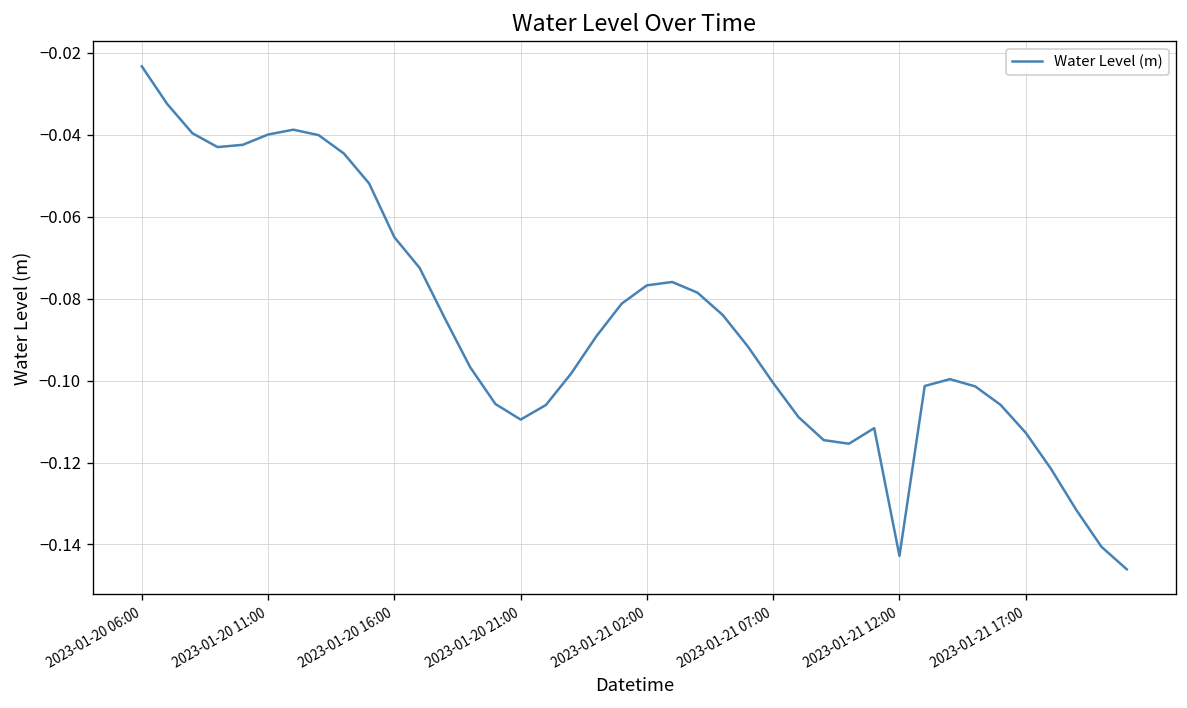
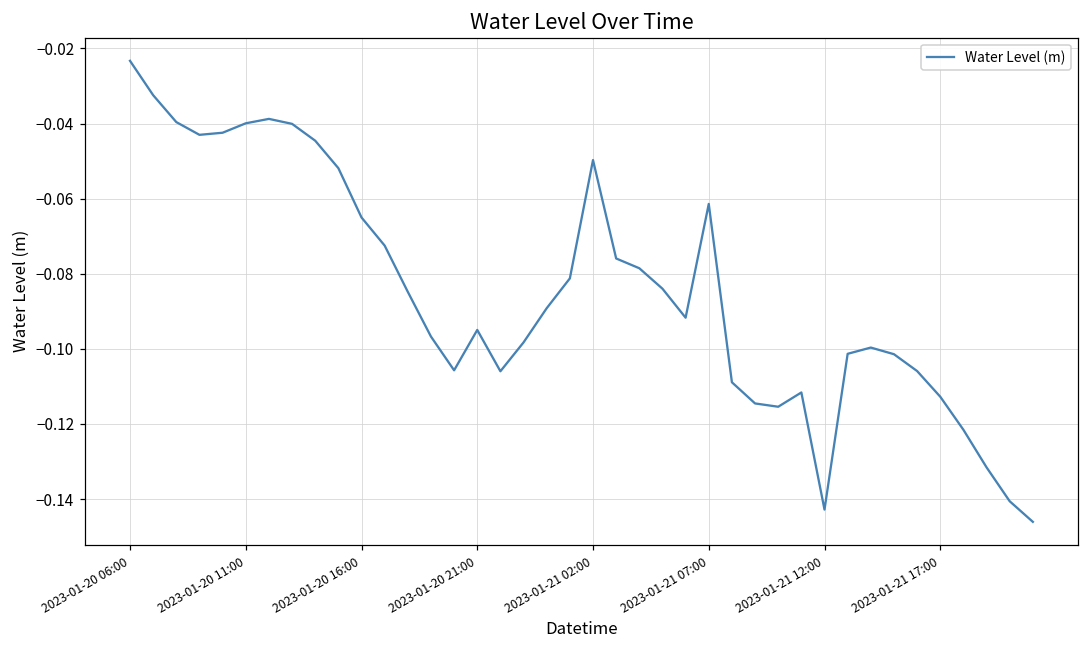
2023-01-20 21:00: -0.110 -> -0.095
2023-01-21 02:00: -0.077 -> -0.050
2023-01-21 07:00: -0.101 -> -0.061
